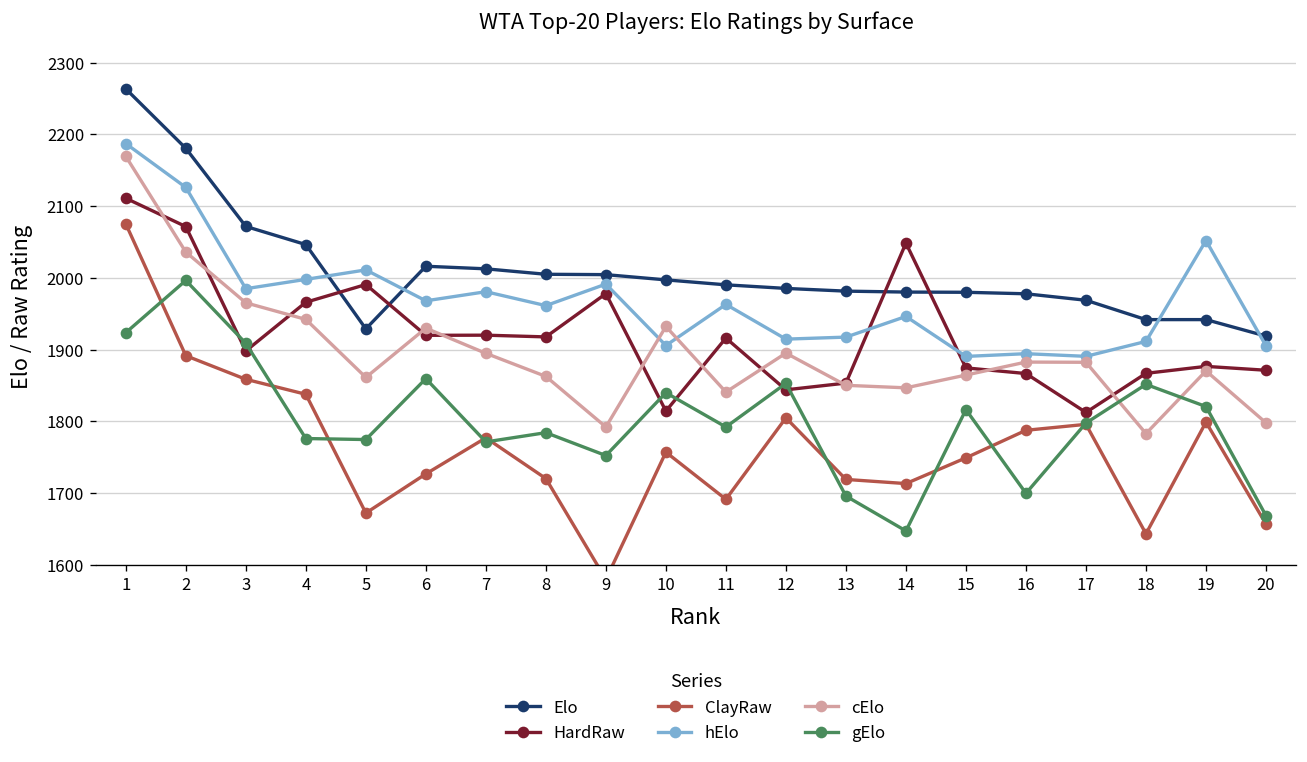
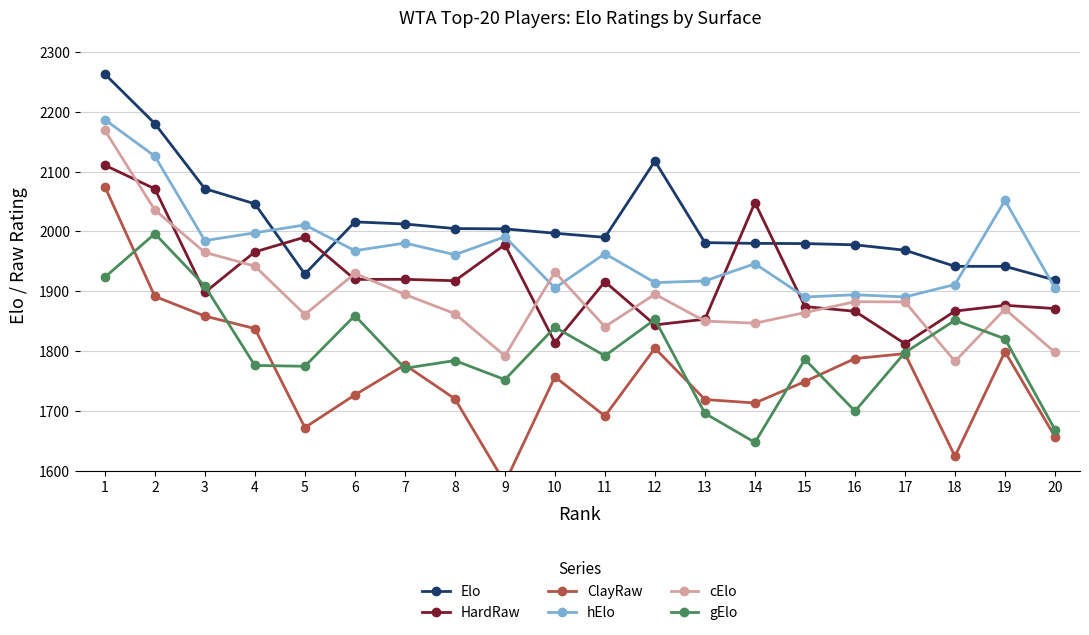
Elo, 12: 1990 -> 2120
gElo, 15: 1820 -> 1790
ClayRaw, 18: 1640 -> 1620
